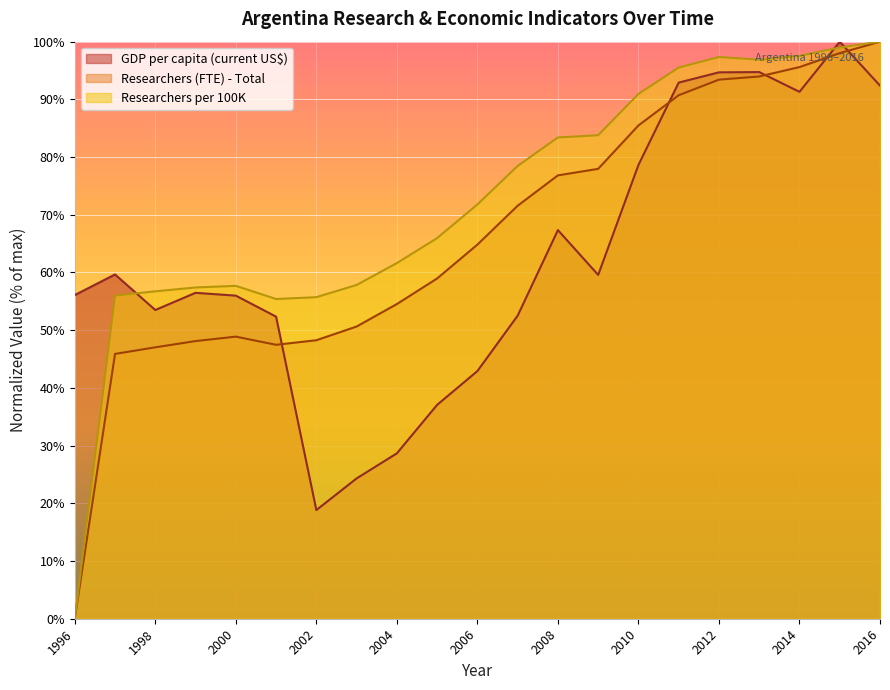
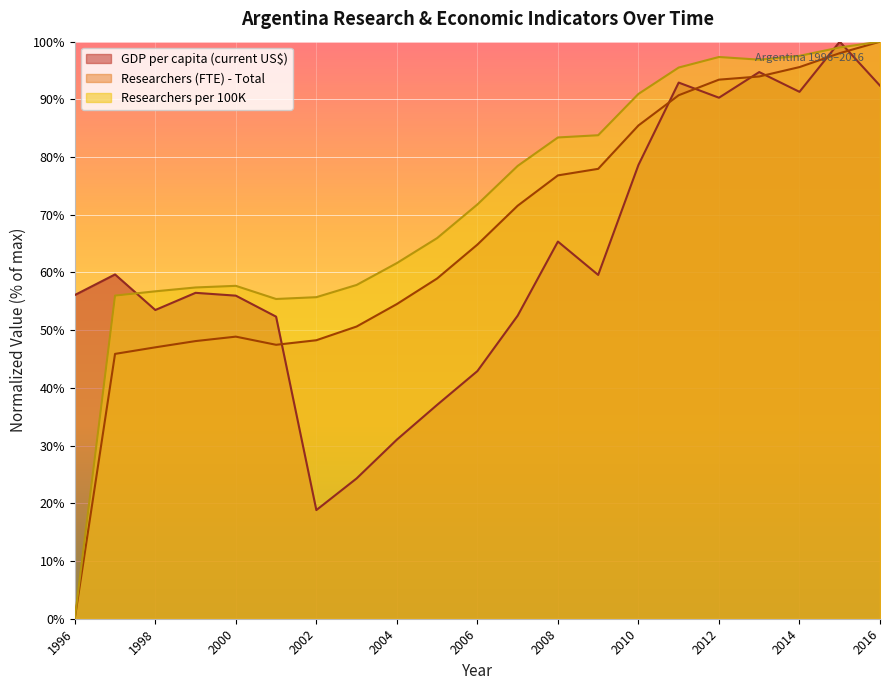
GDP per capita (current US$), 2004: 29% -> 31%
GDP per capita (current US$), 2008: 67% -> 65%
GDP per capita (current US$), 2012: 95% -> 90%
